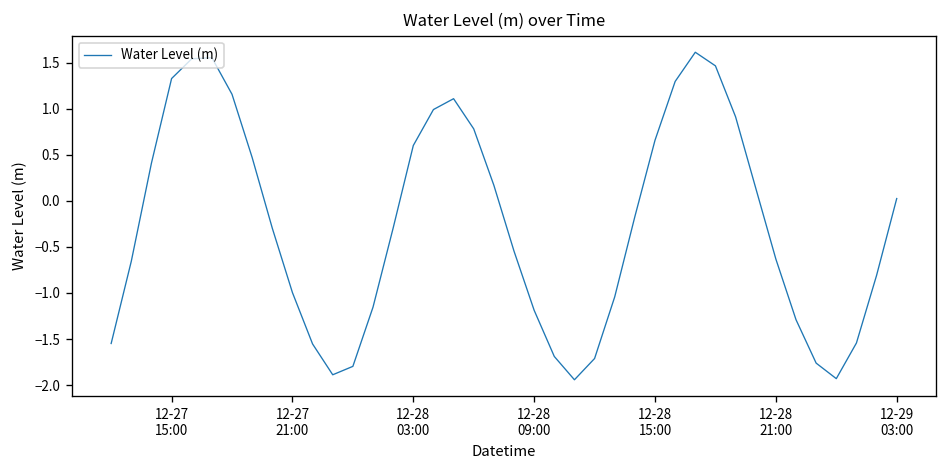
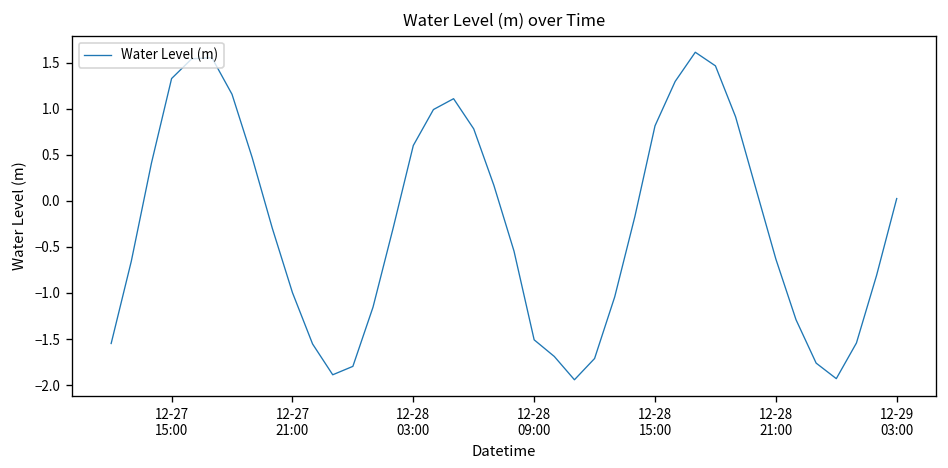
12-28 09:00: -1.2 -> -1.5
12-28 15:00: 0.7 -> 0.8
